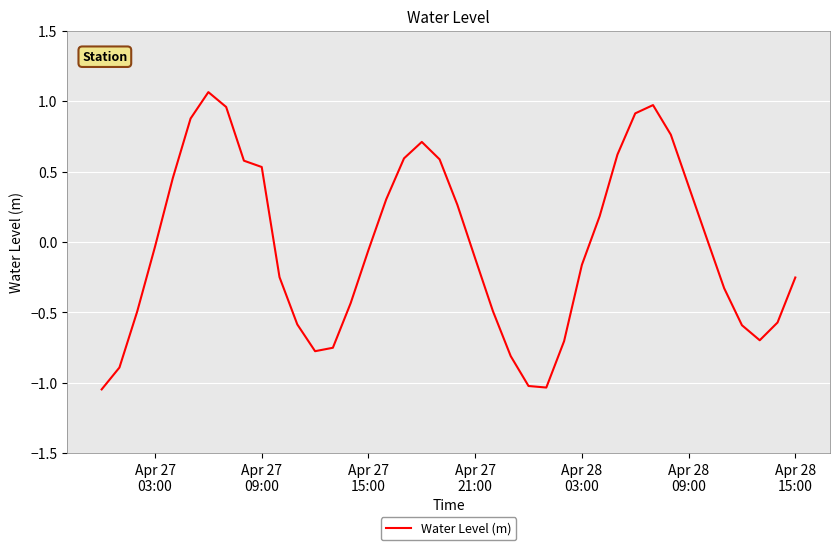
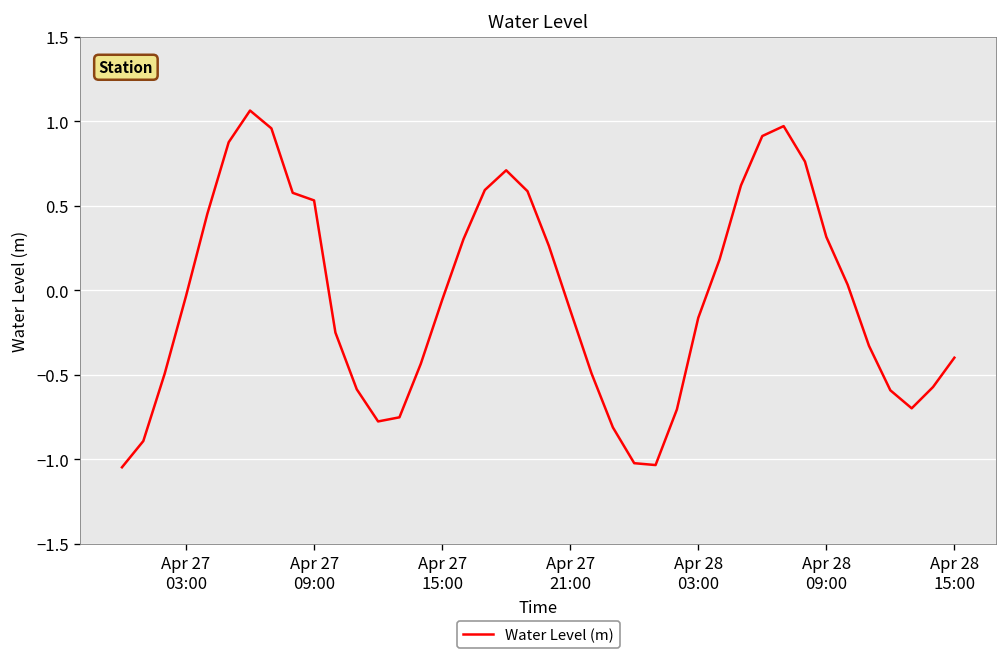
Apr 28 09:00: 0.40 -> 0.32
Apr 28 15:00: -0.25 -> -0.40
